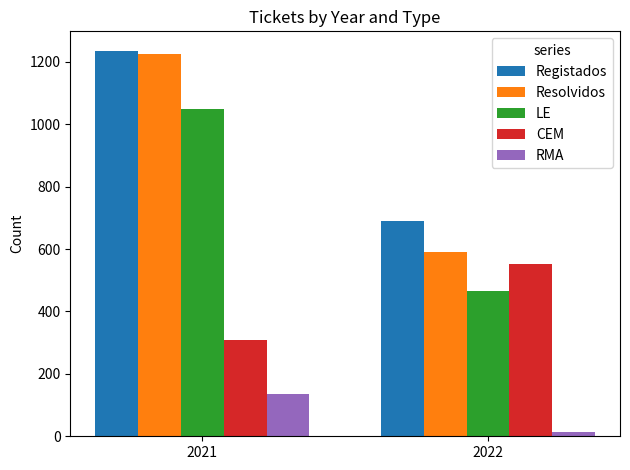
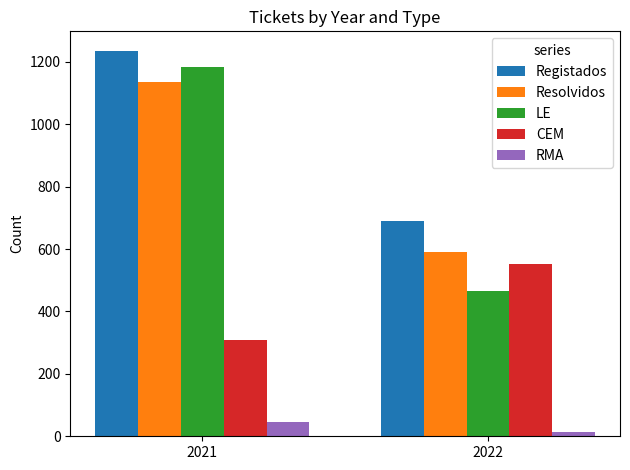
Resolvidos, 2021: 1220 -> 1130
LE, 2021: 1050 -> 1180
RMA, 2021: 130 -> 50
